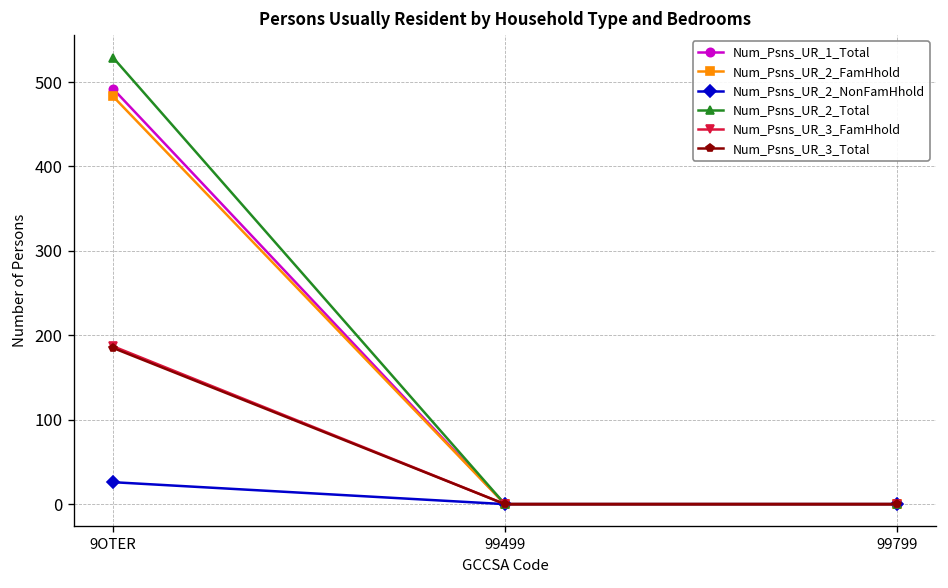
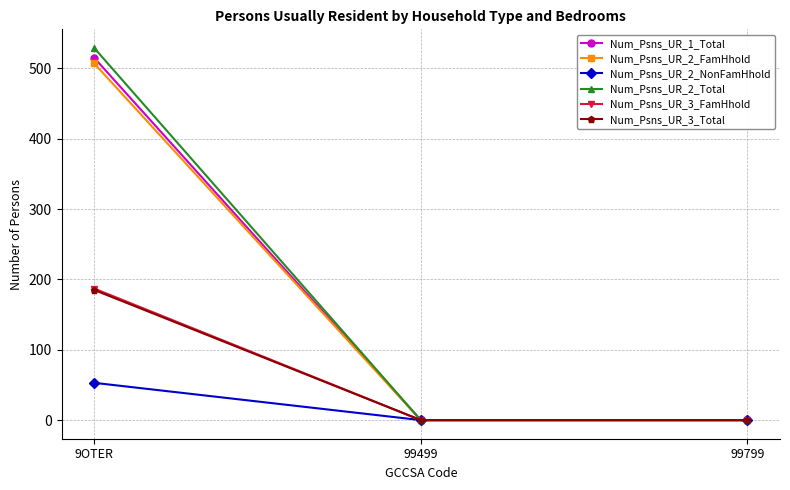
Num_Psns_UR_1_Total, 9OTER: 490 -> 520
Num_Psns_UR_2_FamHhold, 9OTER: 480 -> 510
Num_Psns_UR_2_NonFamHhold, 9OTER: 30 -> 50
